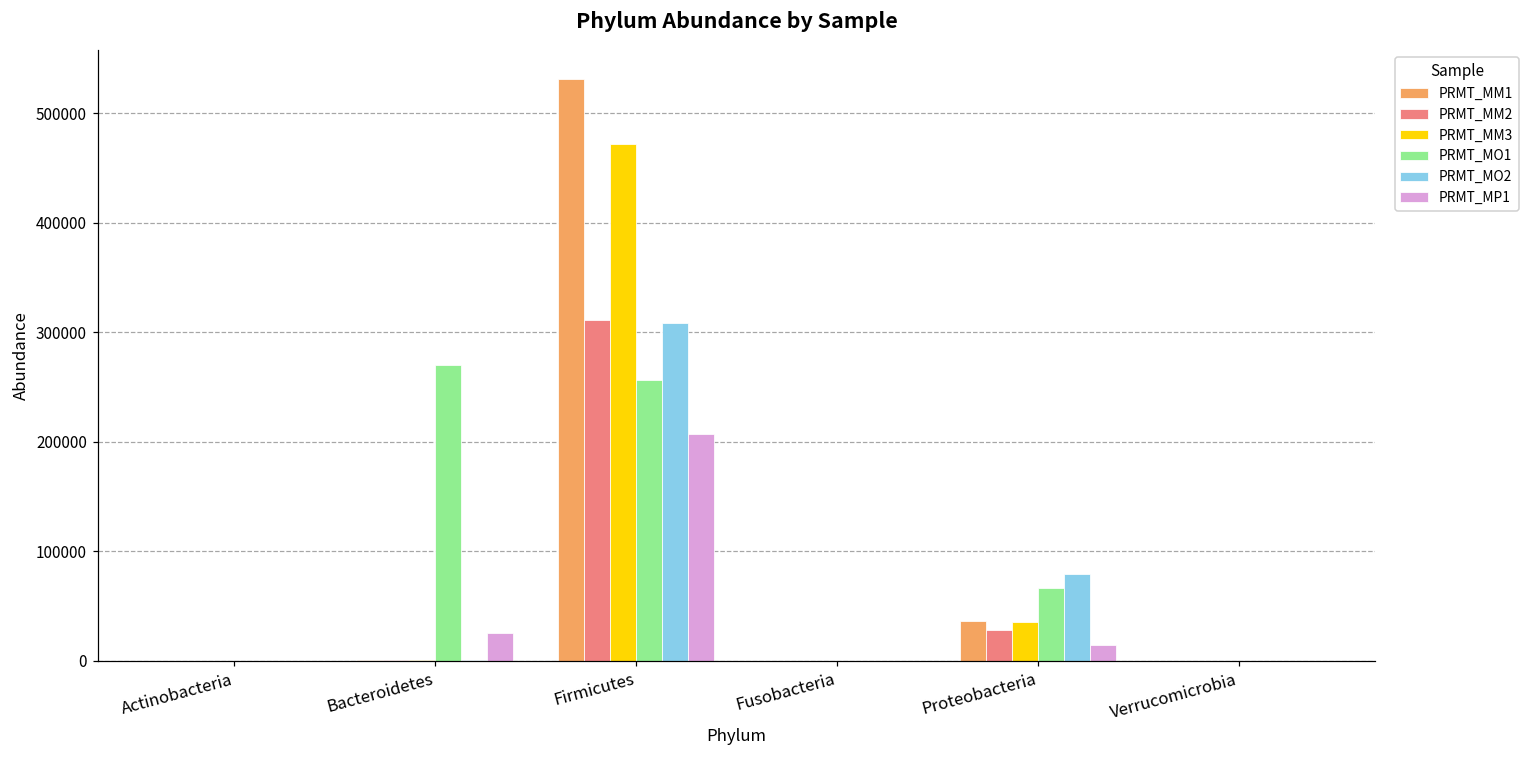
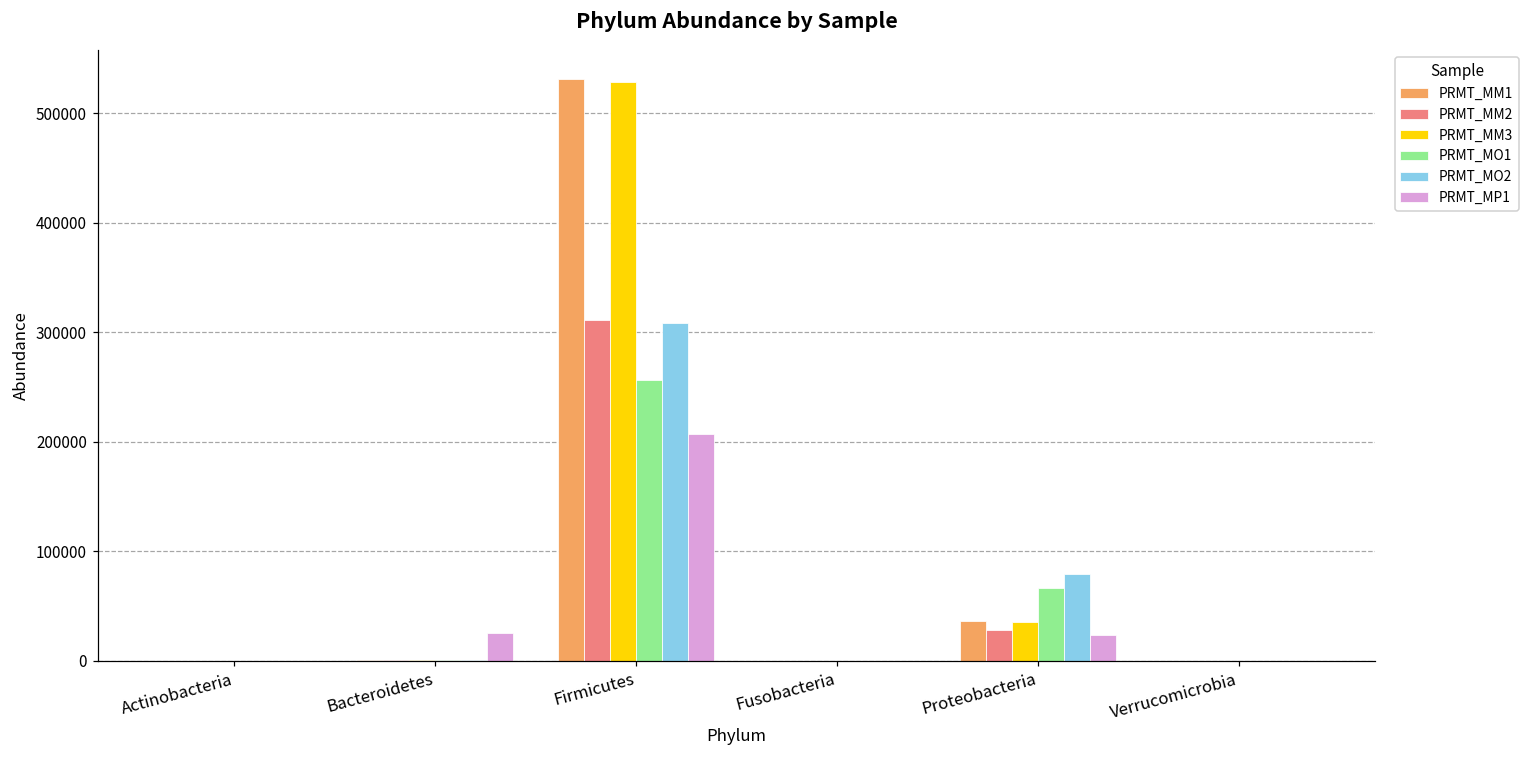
PRMT_MO1, Bacteroidetes: 270000 -> 0
PRMT_MM3, Firmicutes: 470000 -> 530000
PRMT_MP1, Proteobacteria: 10000 -> 20000
